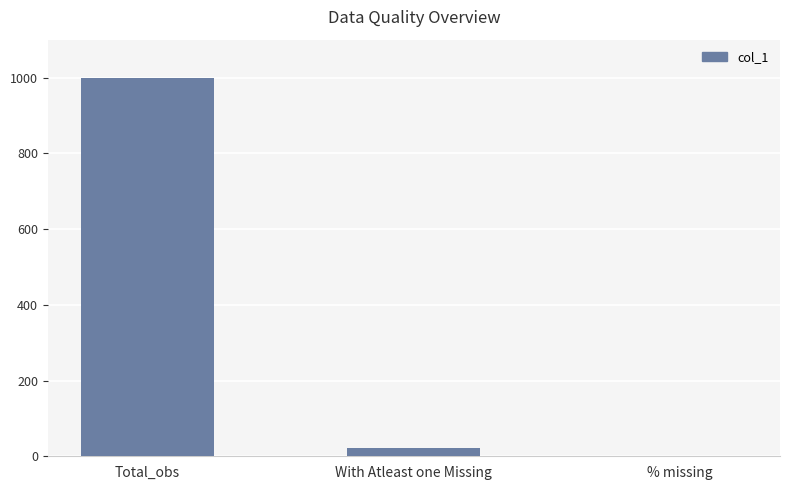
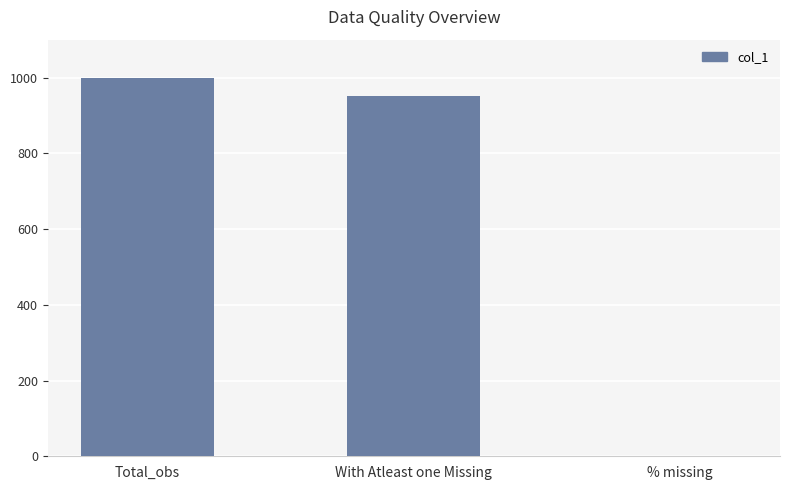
With Atleast one Missing: 20 -> 950
